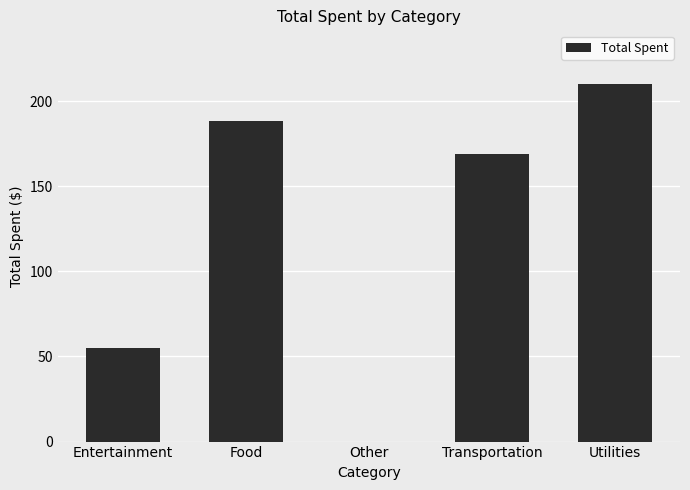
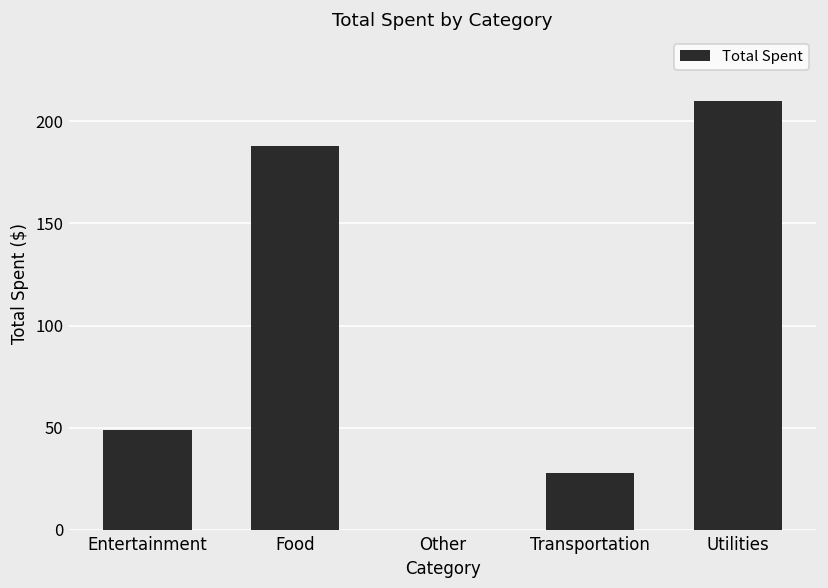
Entertainment: 55 -> 49
Transportation: 169 -> 28
